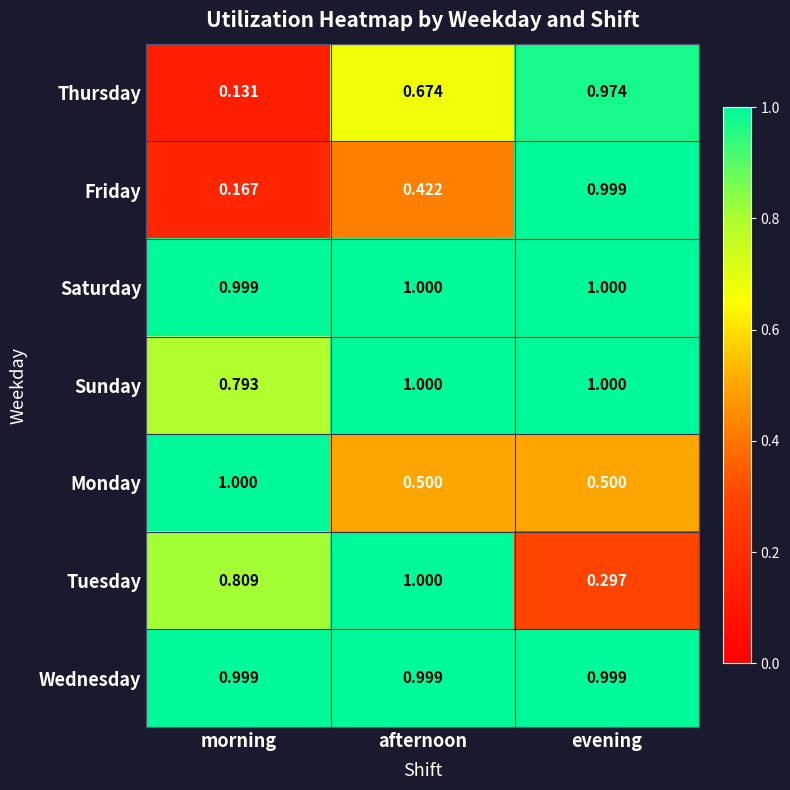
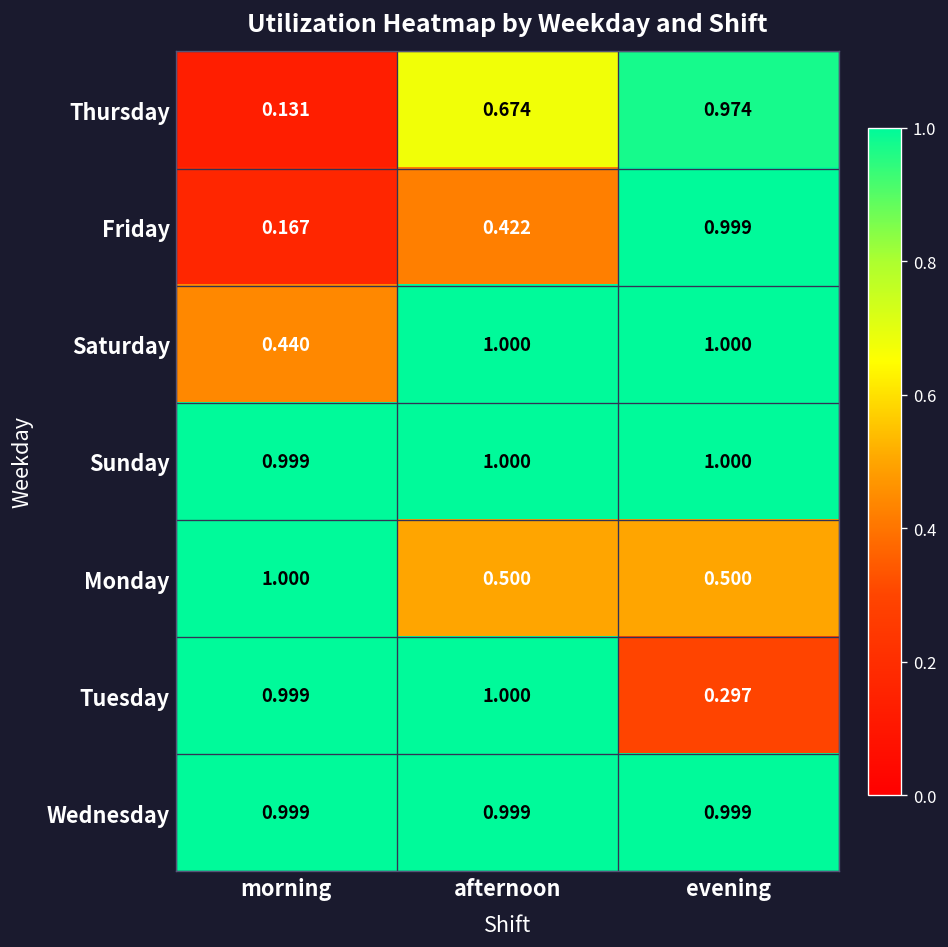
Saturday, morning: 0.999 -> 0.440
Sunday, morning: 0.793 -> 0.999
Tuesday, morning: 0.809 -> 0.999
